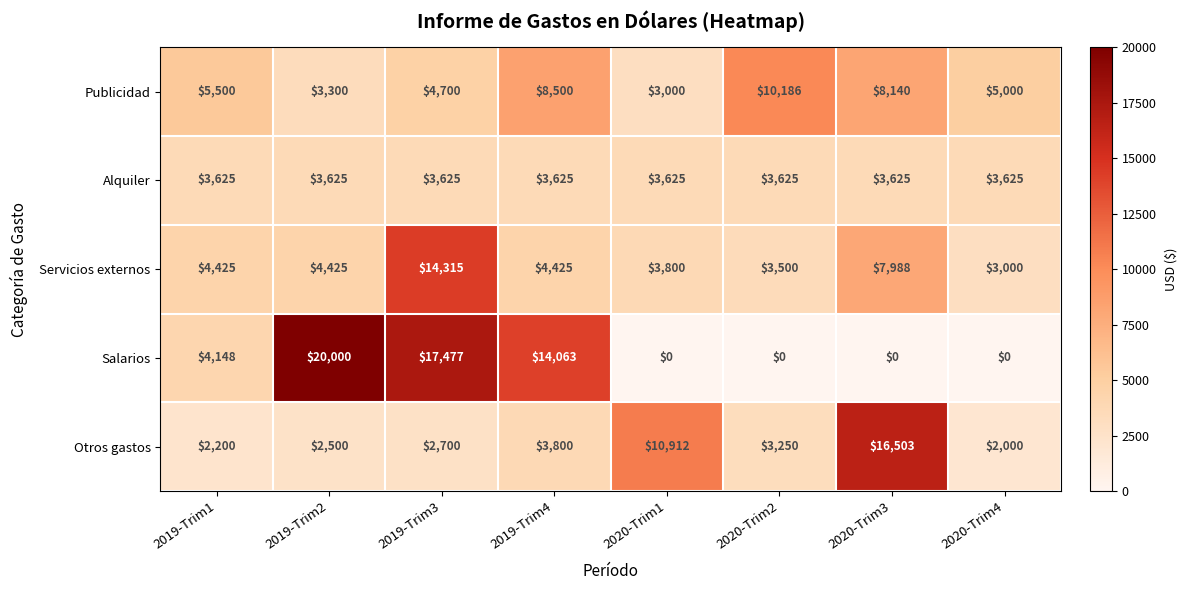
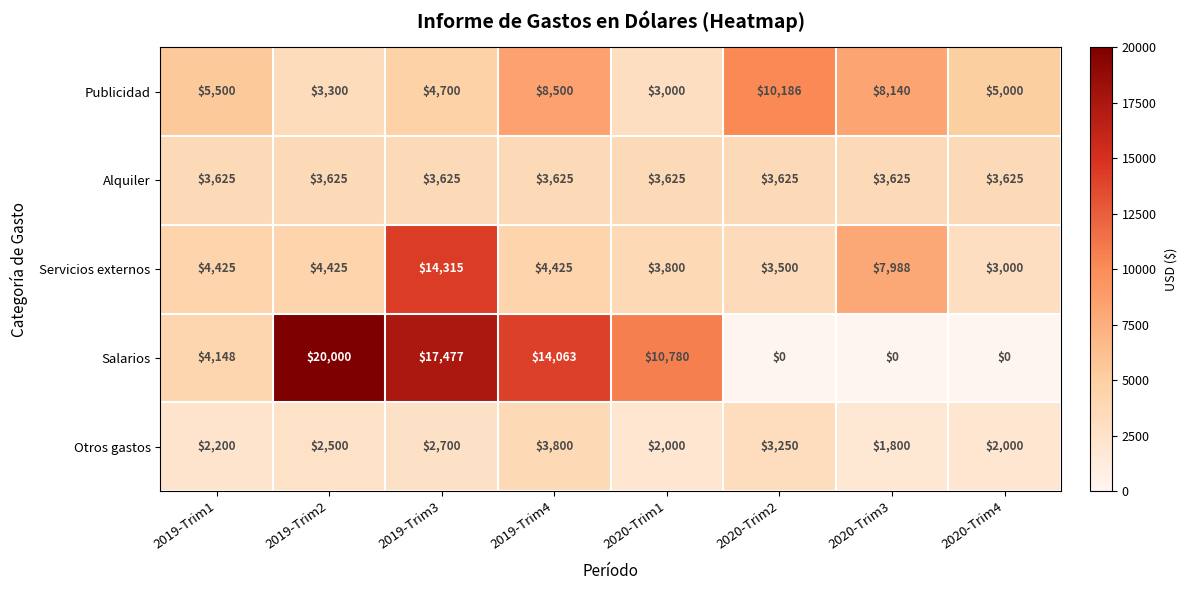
Salarios, 2020-Trim1: $0 -> $10,780
Otros gastos, 2020-Trim1: $10,912 -> $2,000
Otros gastos, 2020-Trim3: $16,503 -> $1,800
